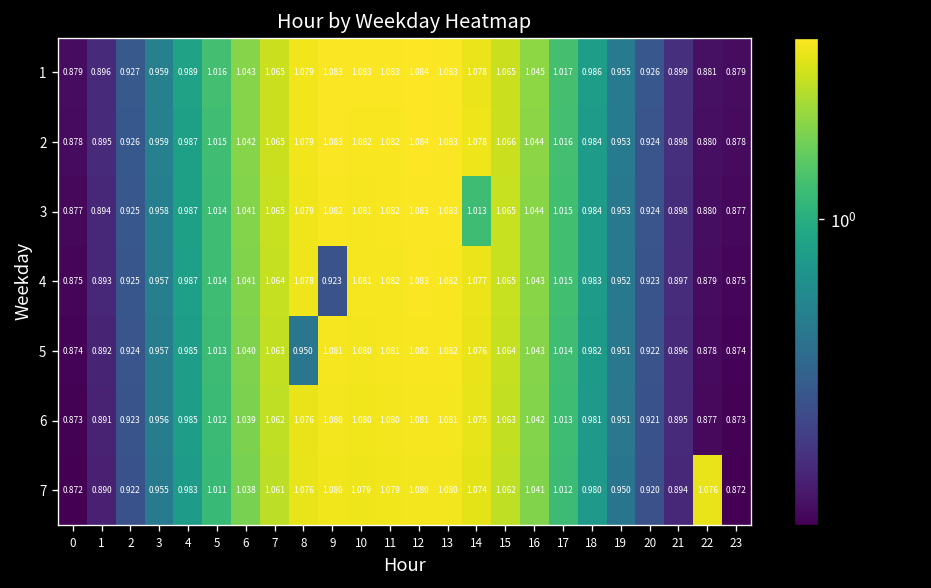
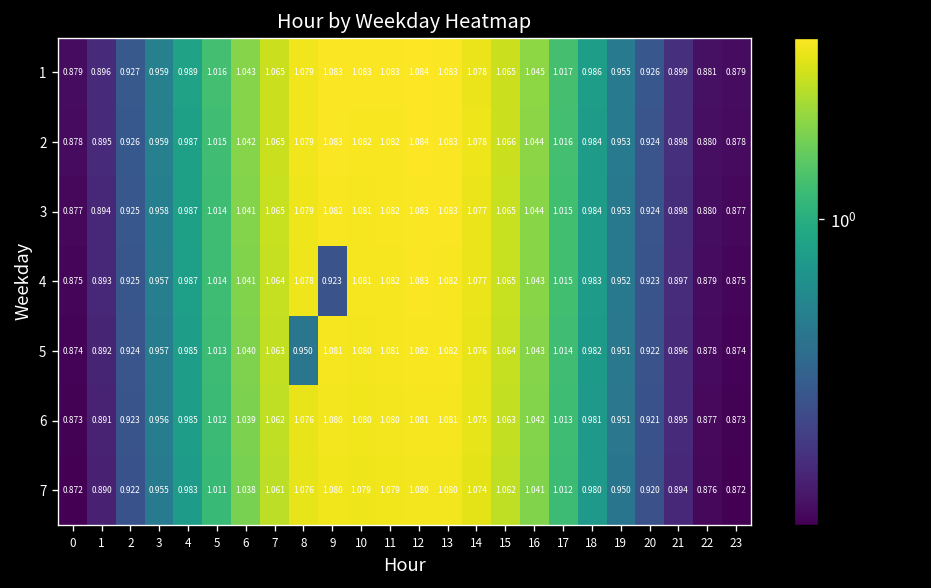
3, 14: 1.013 -> 1.077
7, 22: 1.076 -> 0.876
